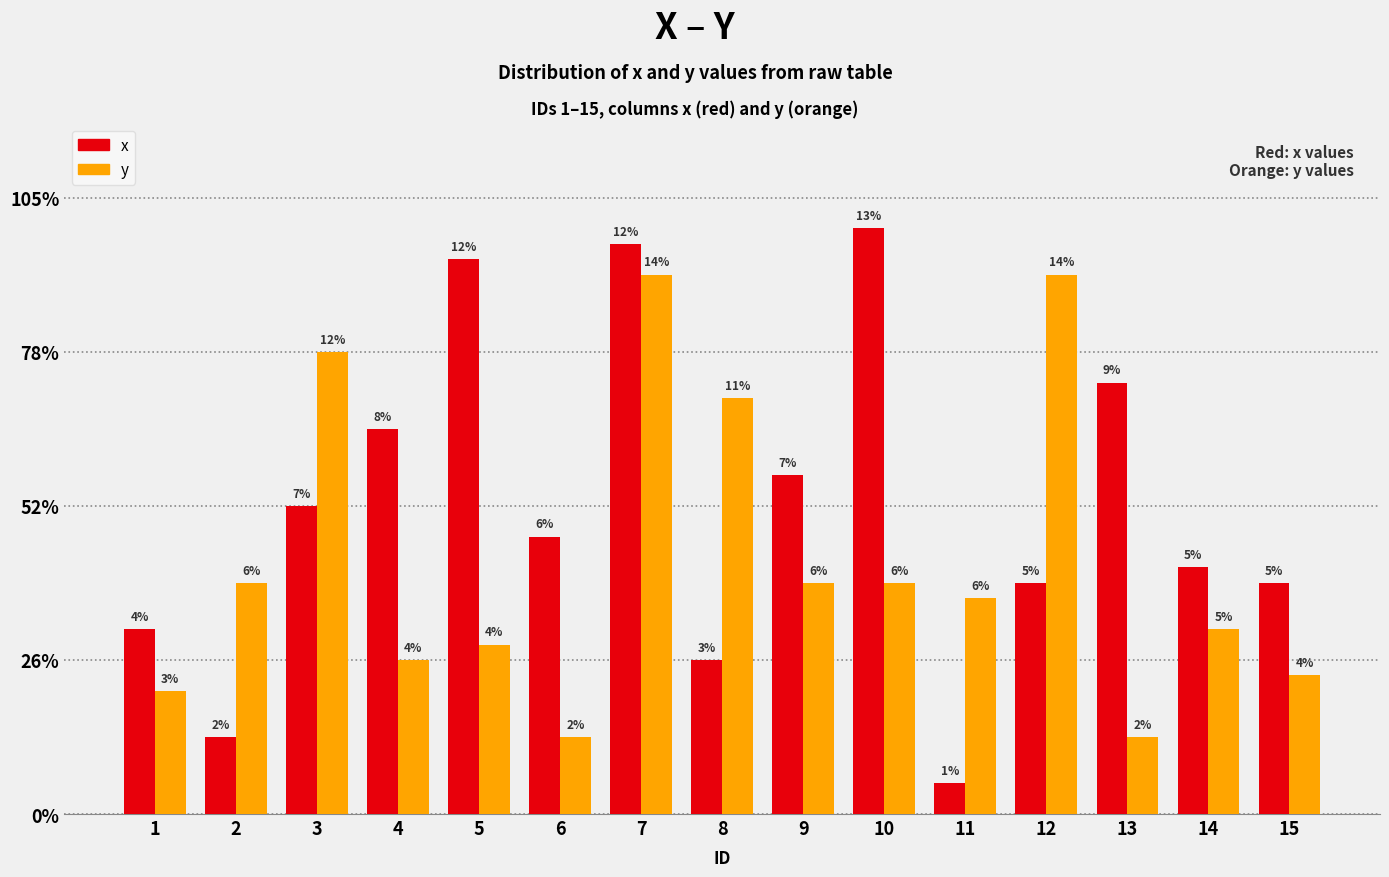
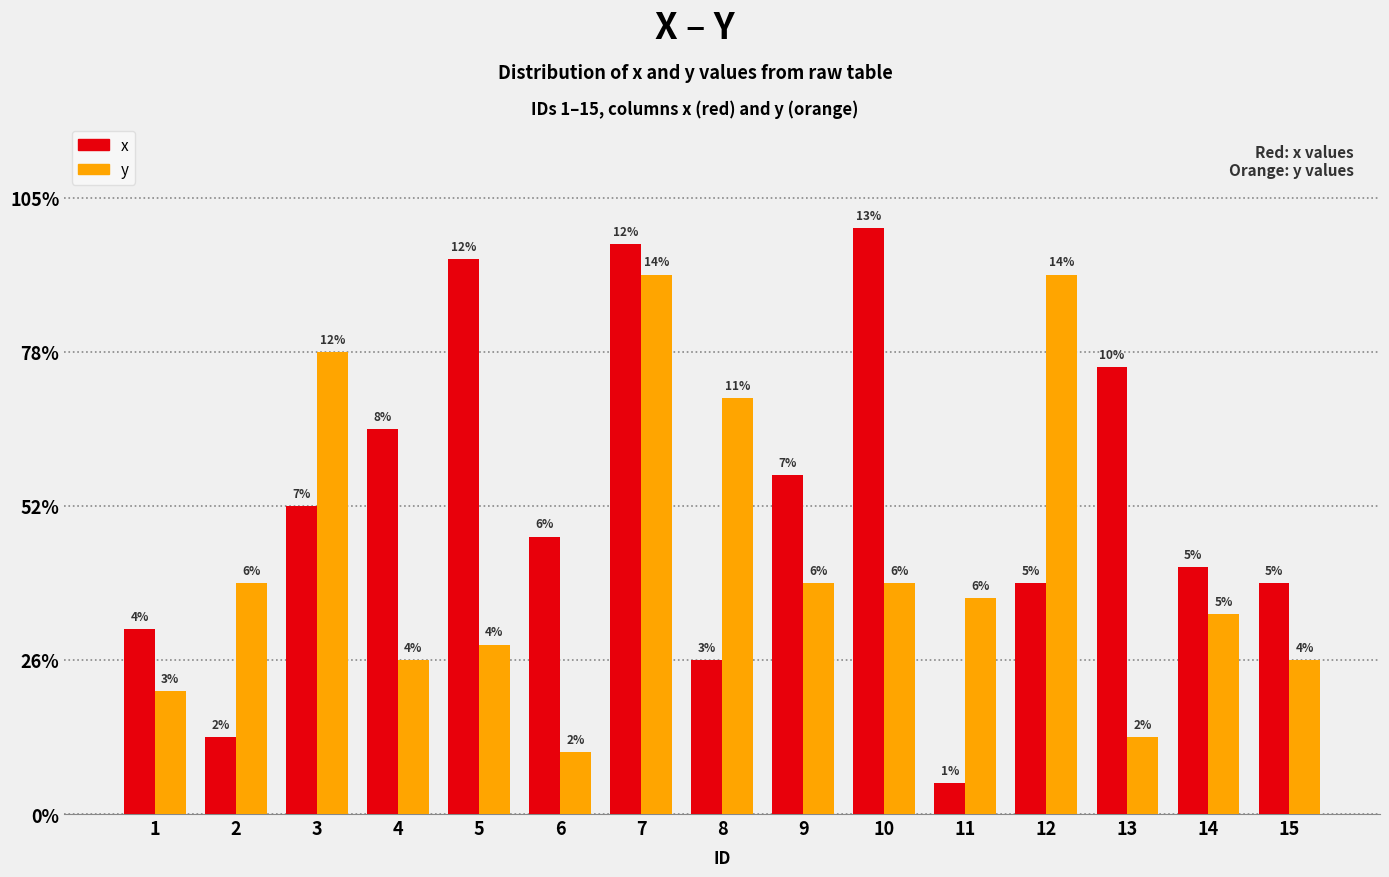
y, 6: 13% -> 11%
x, 13: 74% -> 76%
y, 14: 32% -> 34%
y, 15: 9% -> 10%
